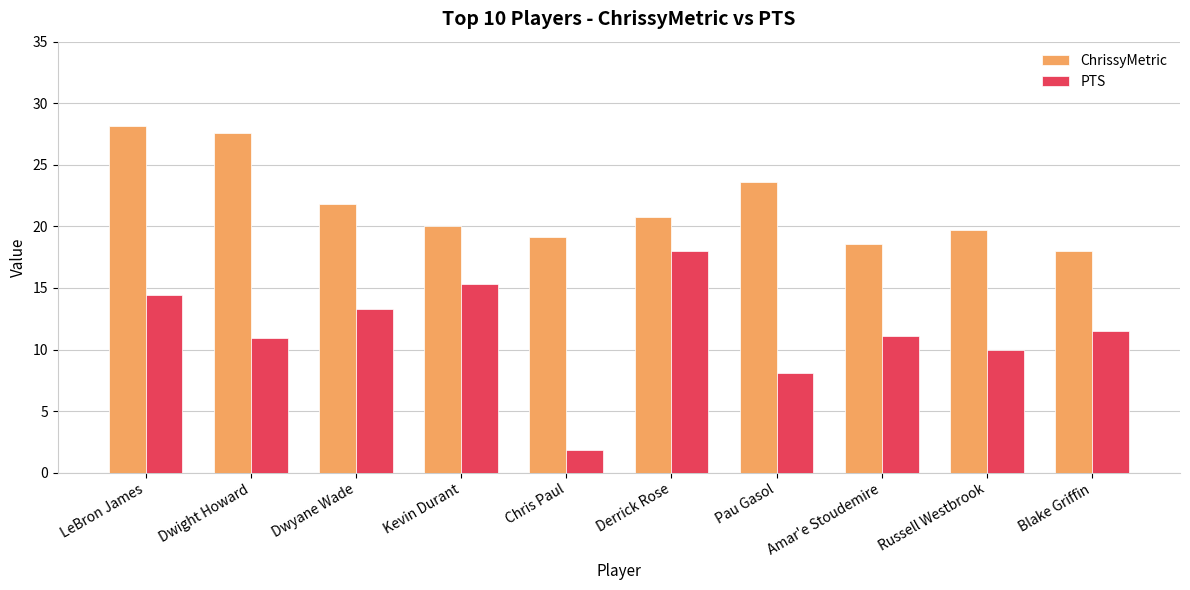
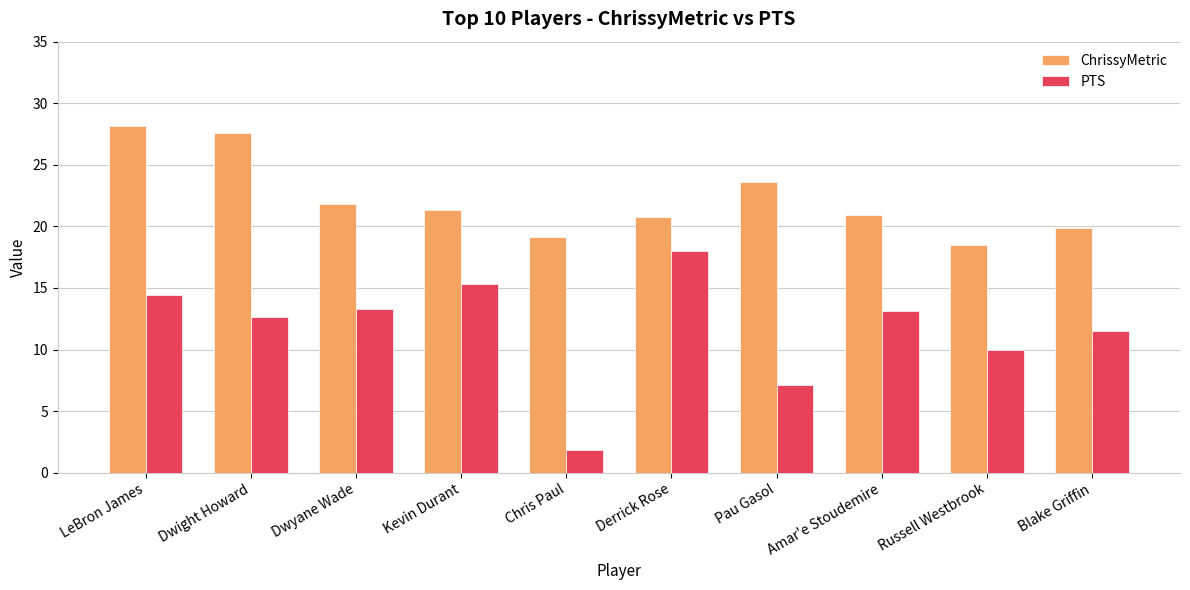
PTS, Dwight Howard: 10.9 -> 12.6
ChrissyMetric, Kevin Durant: 20.0 -> 21.4
PTS, Pau Gasol: 8.1 -> 7.1
ChrissyMetric, Amar'e Stoudemire: 18.6 -> 20.9
PTS, Amar'e Stoudemire: 11.1 -> 13.1
ChrissyMetric, Russell Westbrook: 19.7 -> 18.5
ChrissyMetric, Blake Griffin: 18.0 -> 19.9
